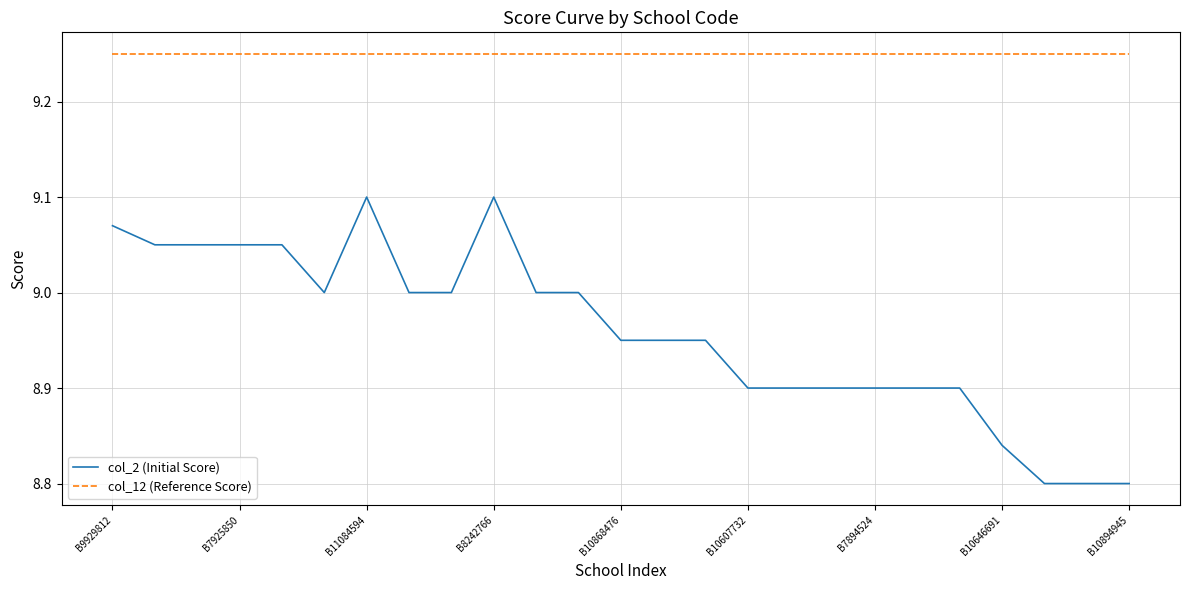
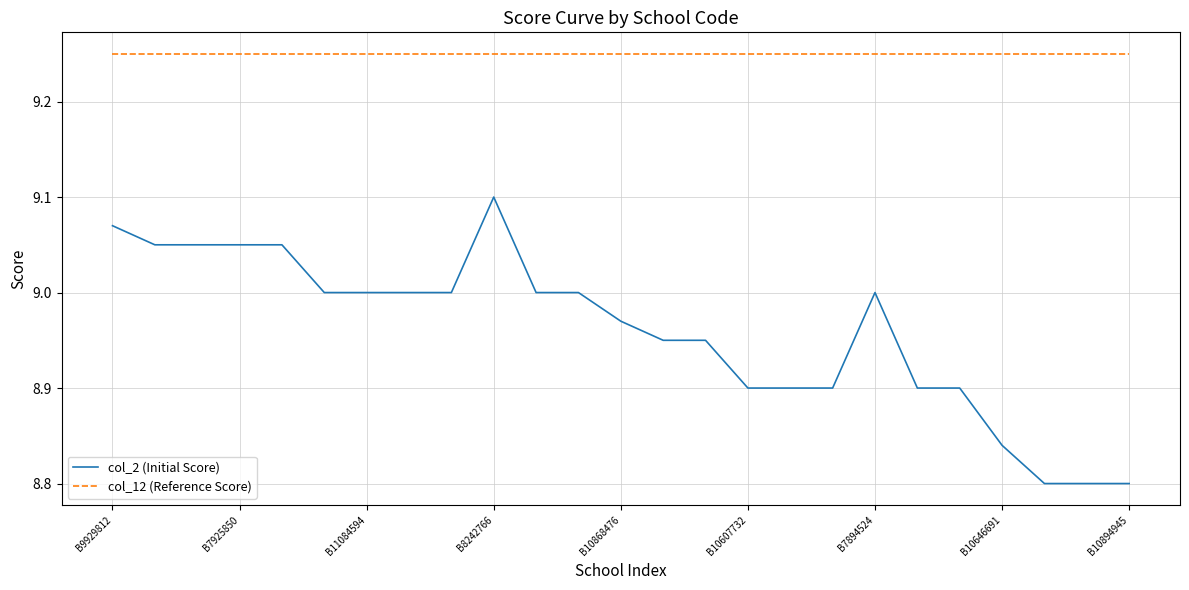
col_2 (Initial Score), B11084594: 9.1 -> 9.0
col_2 (Initial Score), B10868476: 8.95 -> 8.97
col_2 (Initial Score), B7894524: 8.9 -> 9.0
